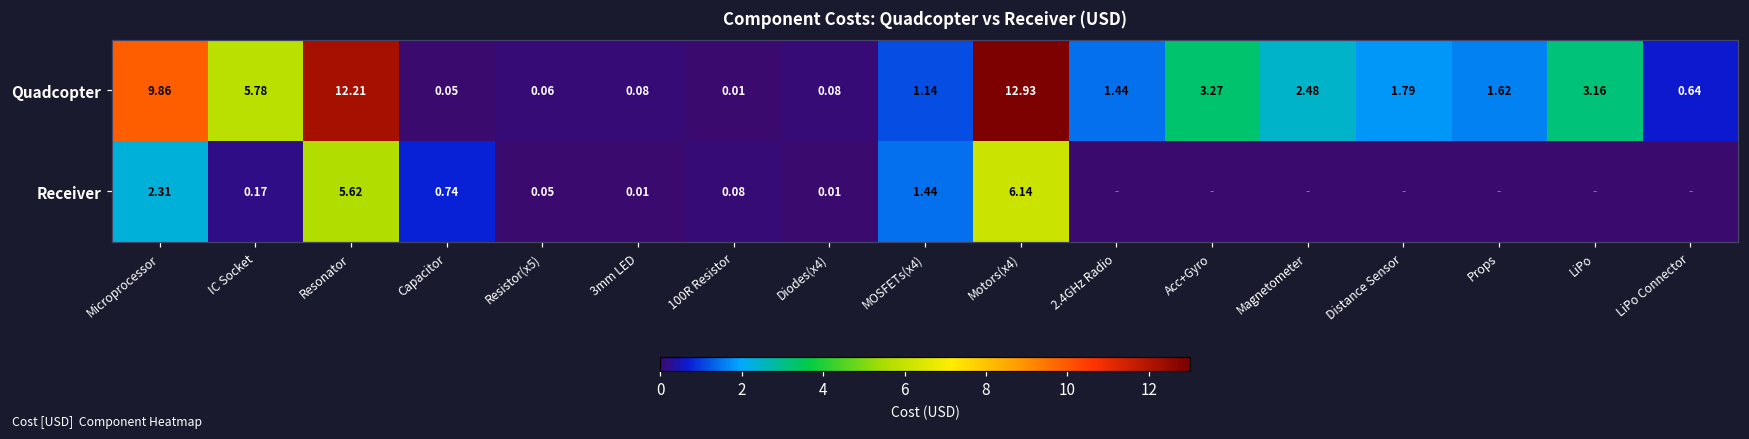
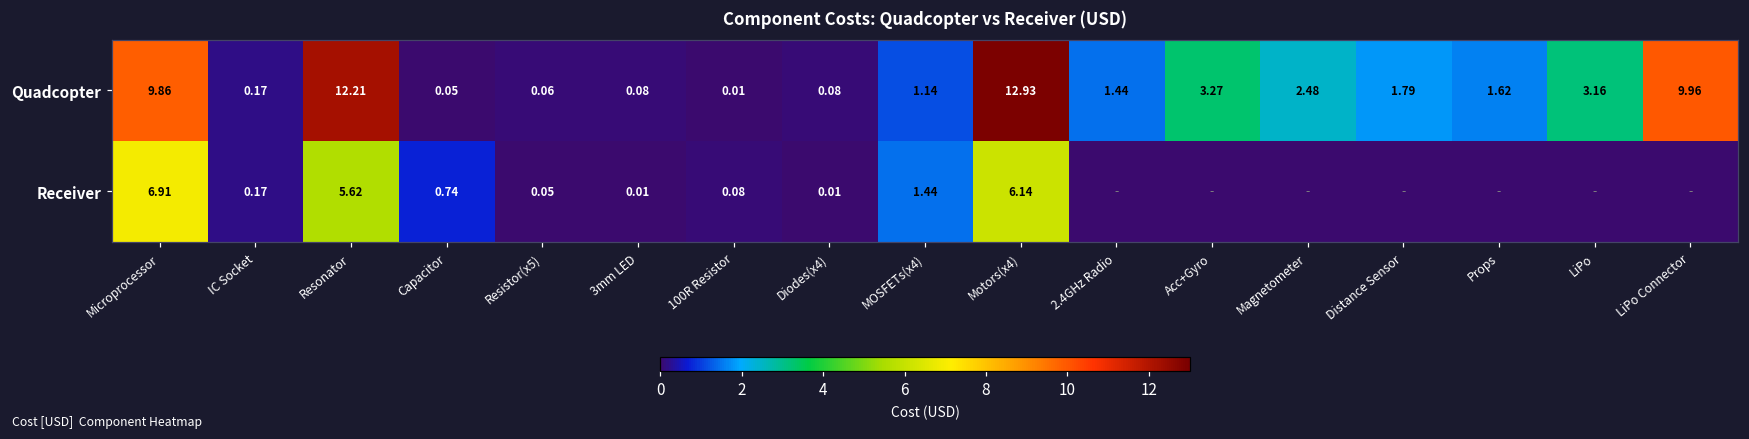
Quadcopter, IC Socket: 5.78 -> 0.17
Quadcopter, LiPo Connector: 0.64 -> 9.96
Receiver, Microprocessor: 2.31 -> 6.91
